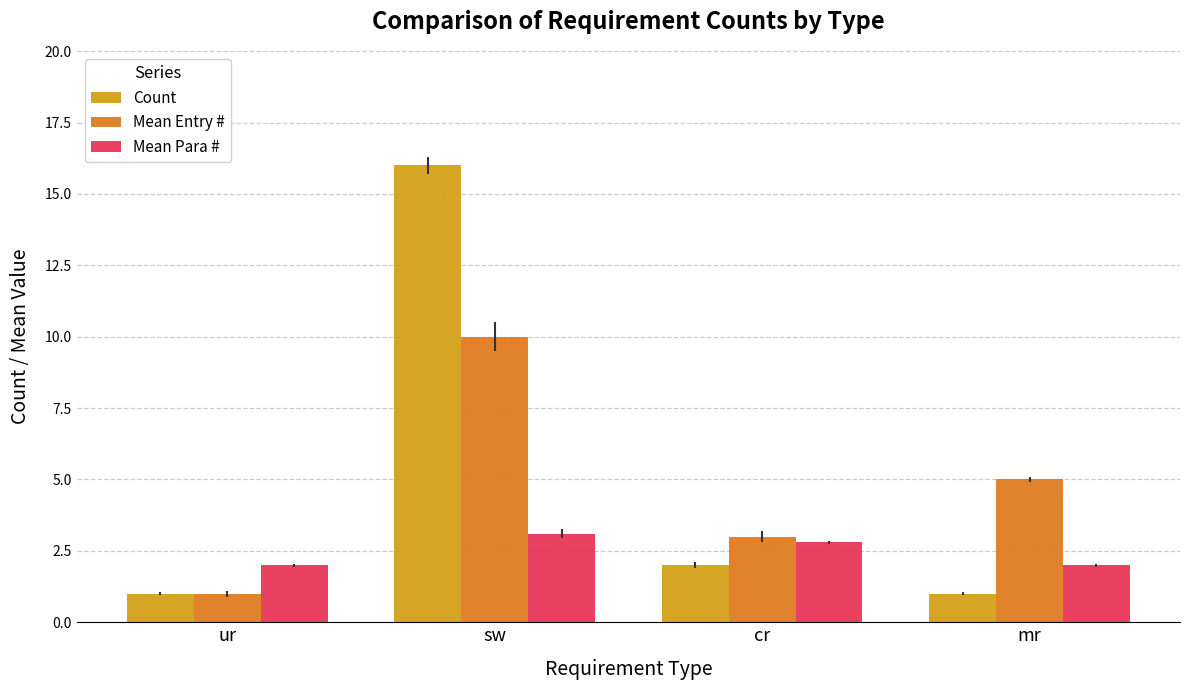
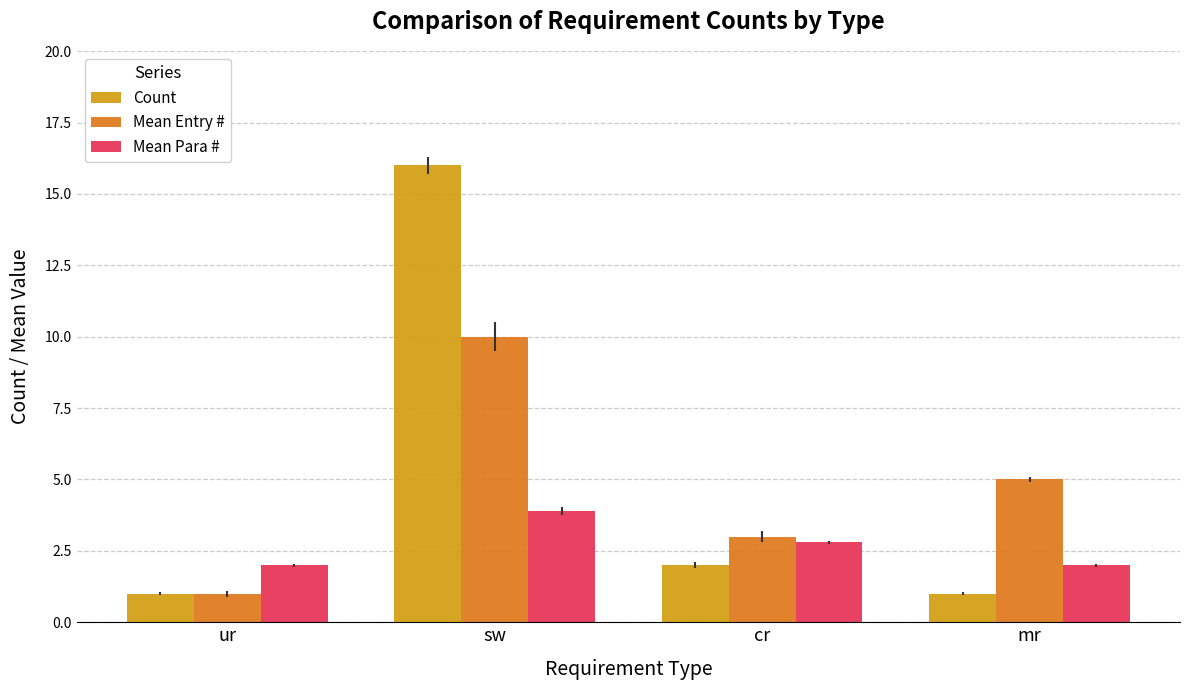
Mean Para #, sw: 3.1 -> 3.9
